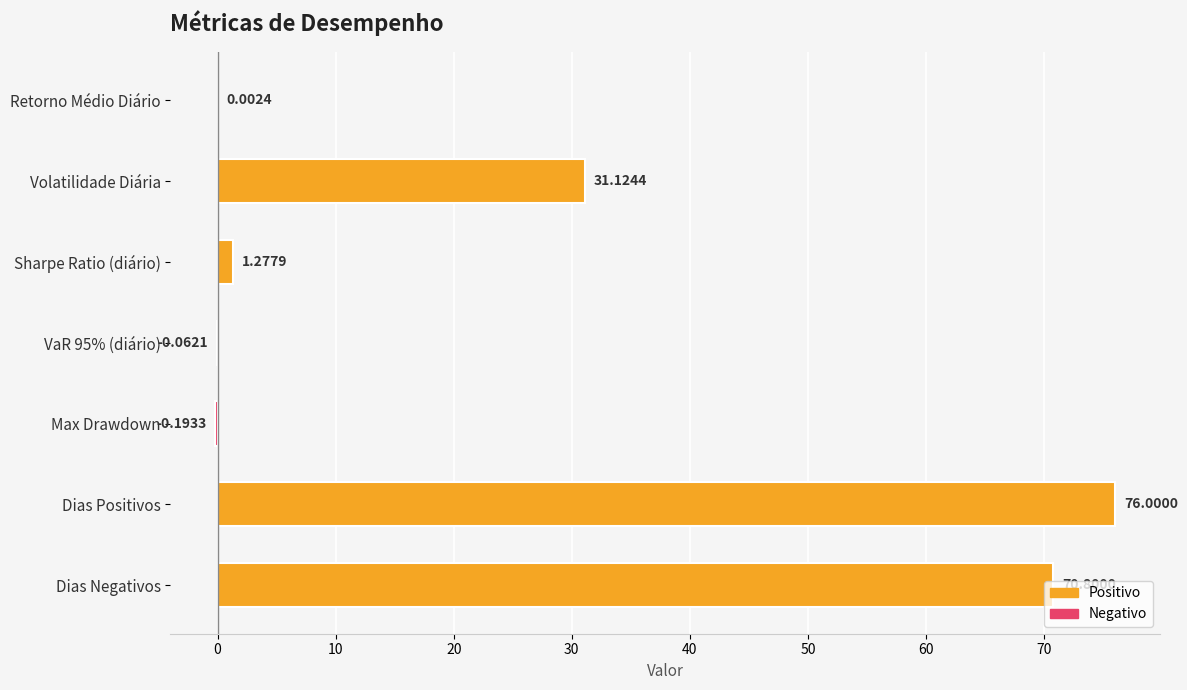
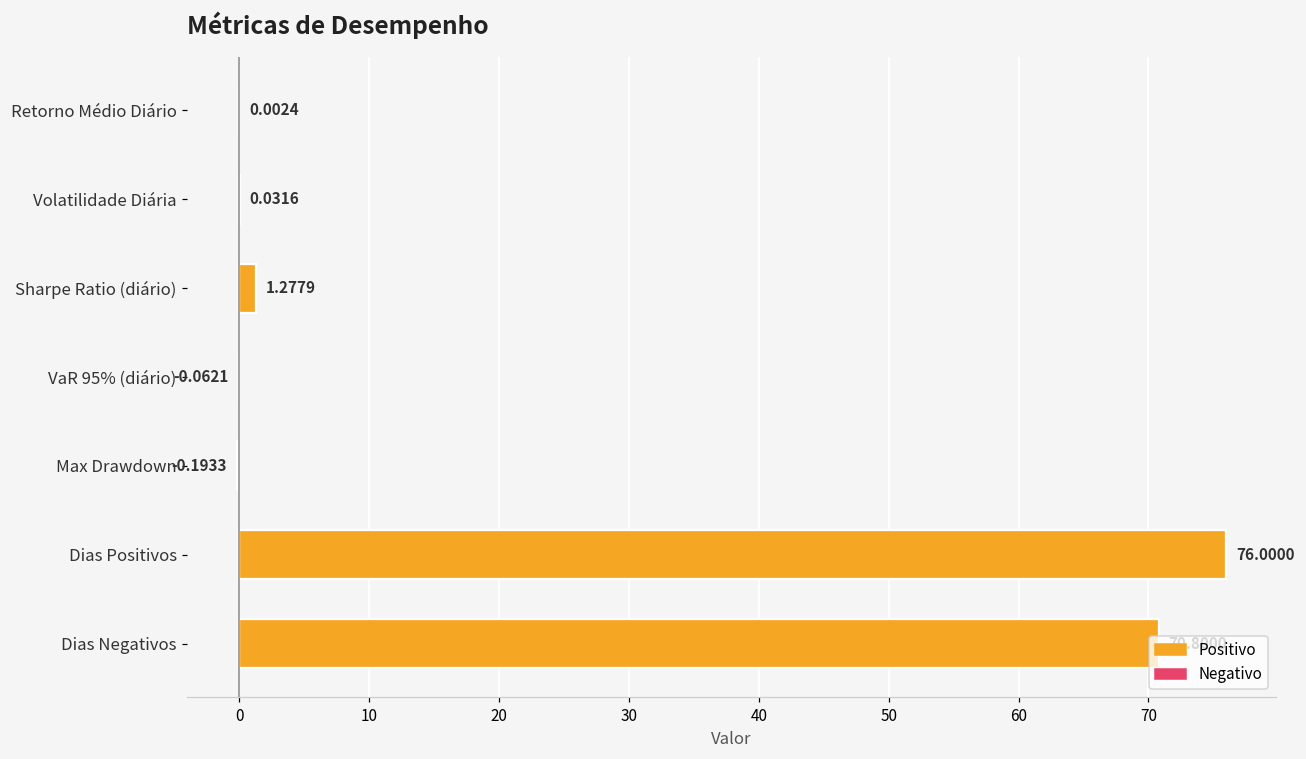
Volatilidade Diária: 31.1244 -> 0.0316
